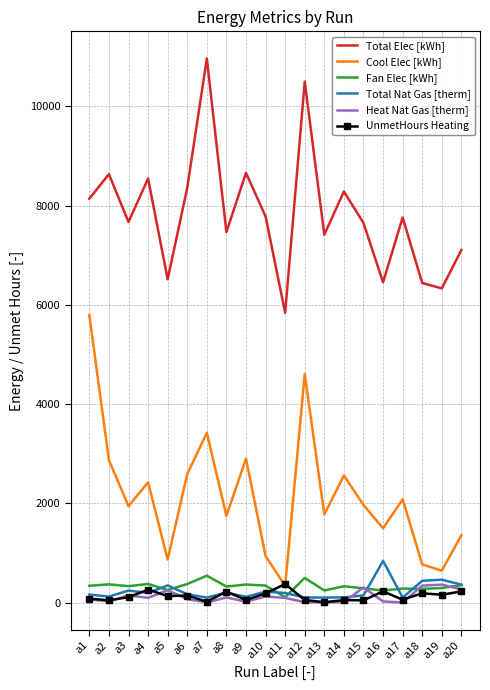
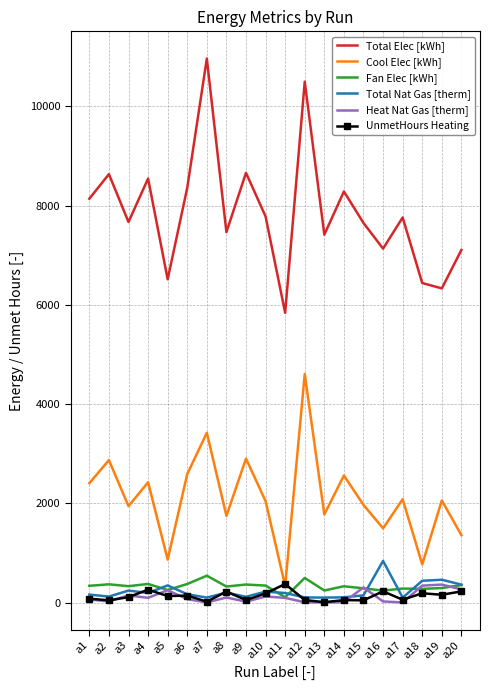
Cool Elec [kWh], a1: 5800 -> 2400
Cool Elec [kWh], a10: 900 -> 2000
Total Elec [kWh], a16: 6500 -> 7100
Cool Elec [kWh], a19: 600 -> 2100
